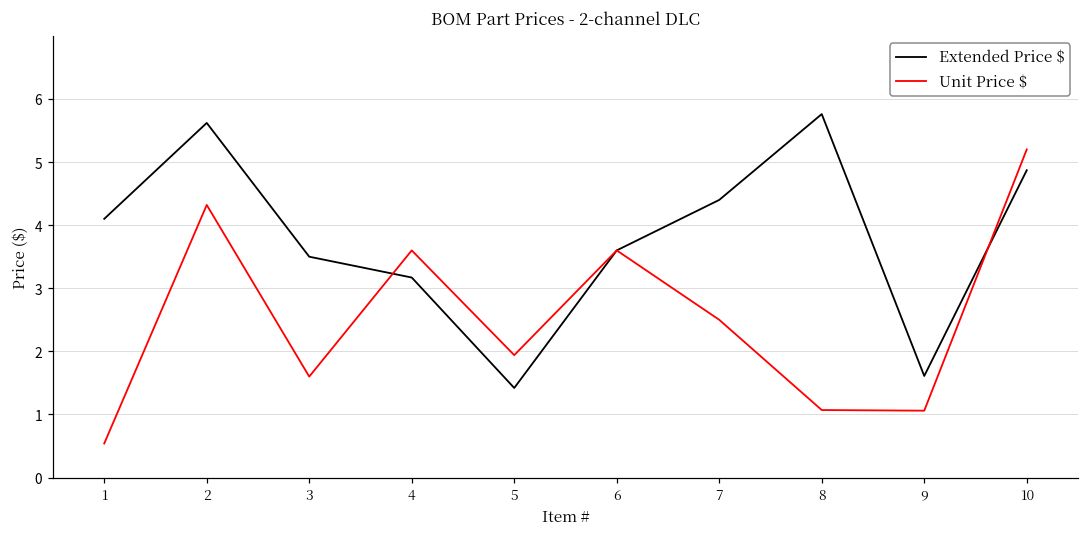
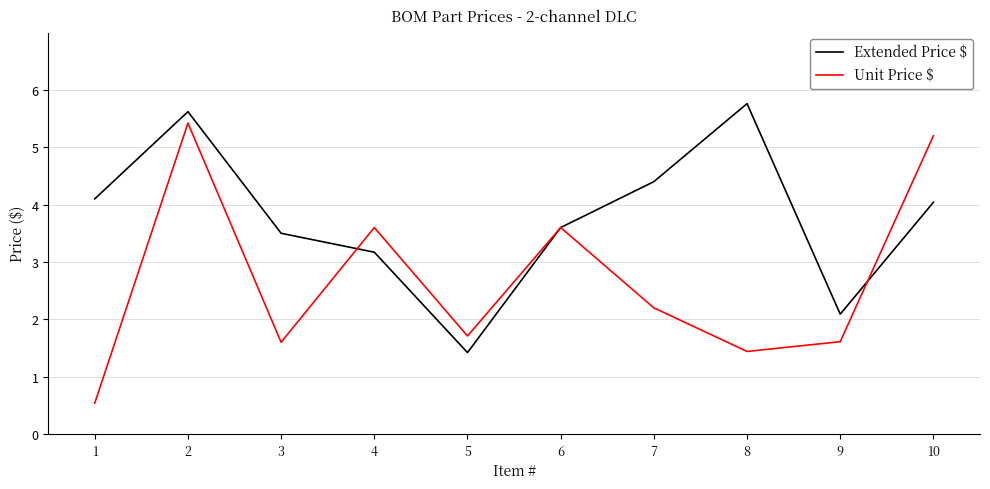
Unit Price $, 2: 4.3 -> 5.4
Unit Price $, 5: 1.9 -> 1.7
Unit Price $, 7: 2.5 -> 2.2
Unit Price $, 8: 1.1 -> 1.4
Extended Price $, 9: 1.6 -> 2.1
Unit Price $, 9: 1.1 -> 1.6
Extended Price $, 10: 4.9 -> 4.0
